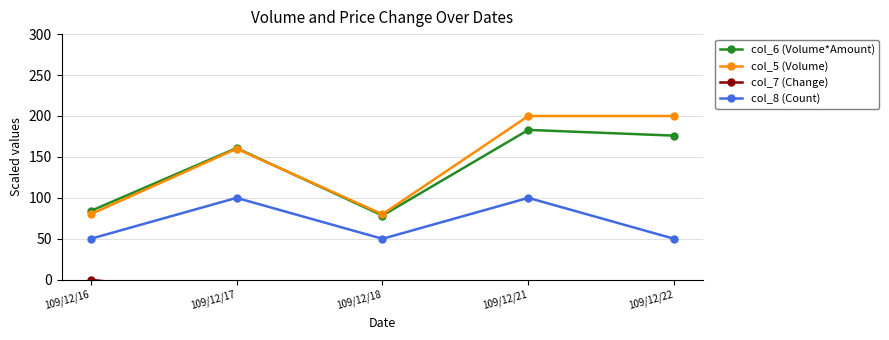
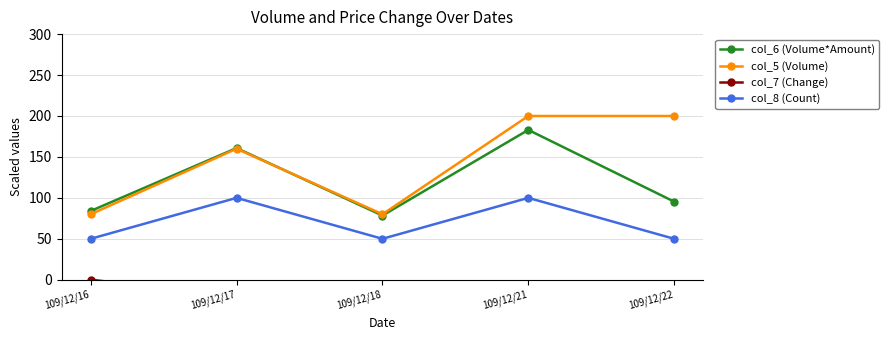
col_6 (Volume*Amount), 109/12/22: 180 -> 100
